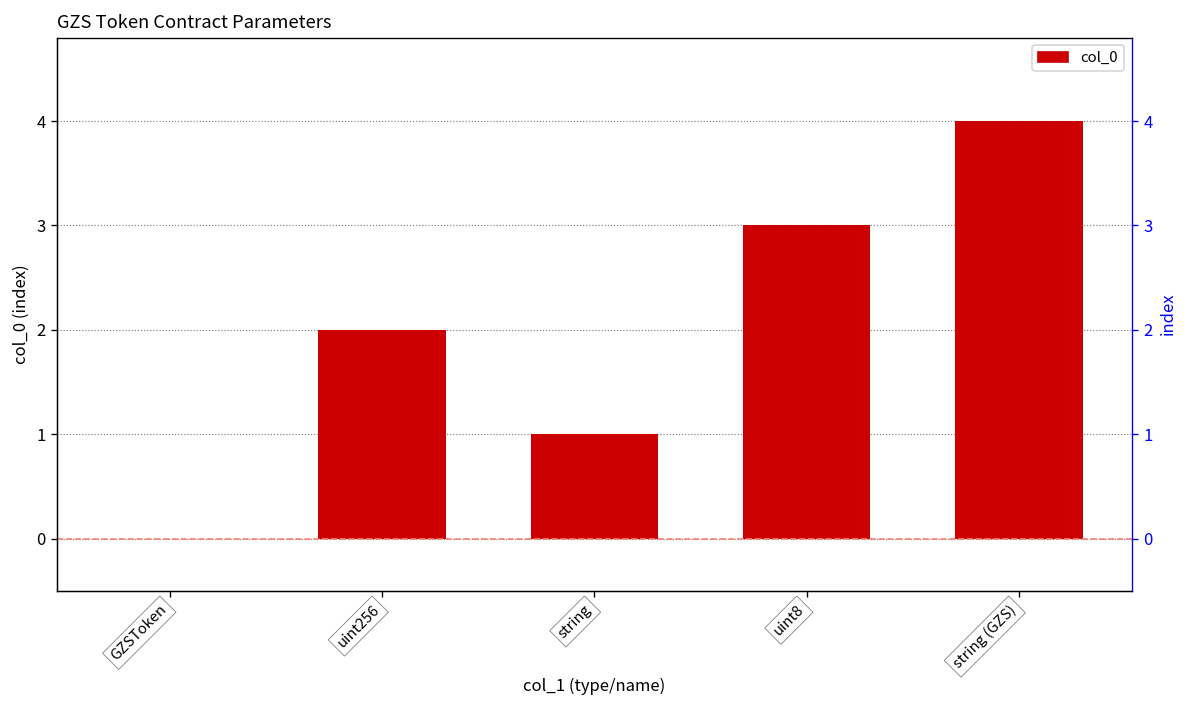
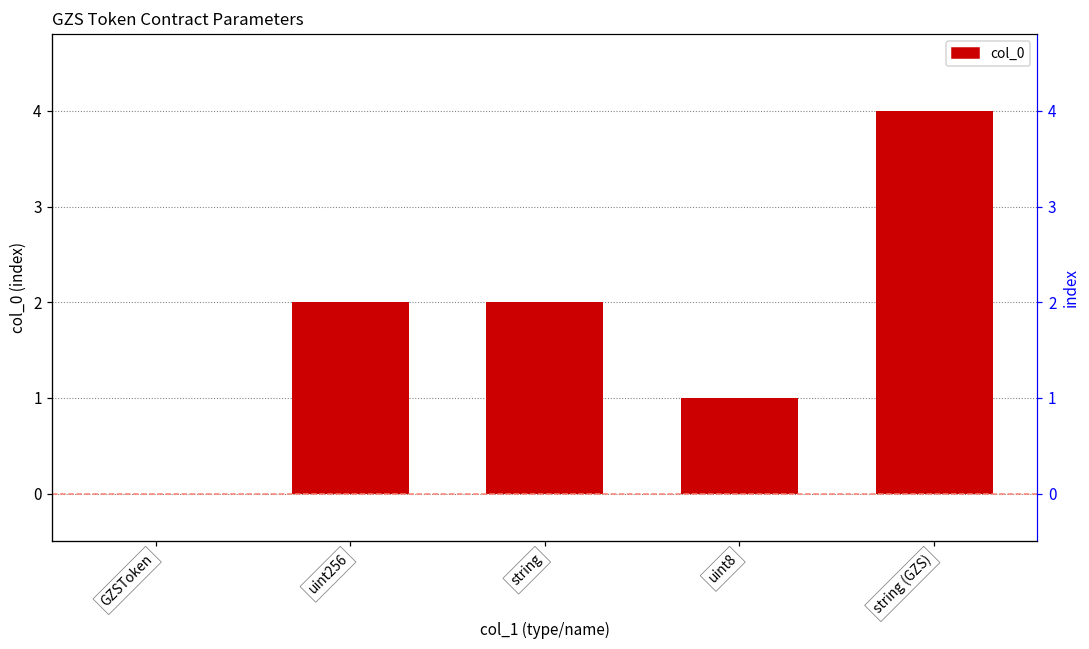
string: 1 -> 2
uint8: 3 -> 1
